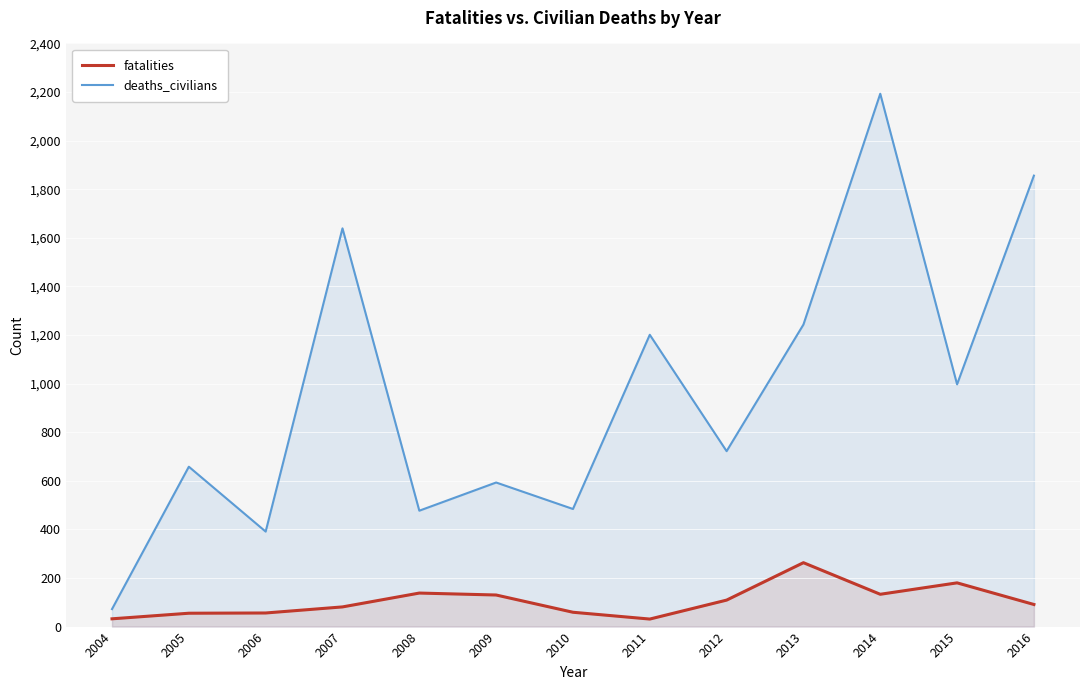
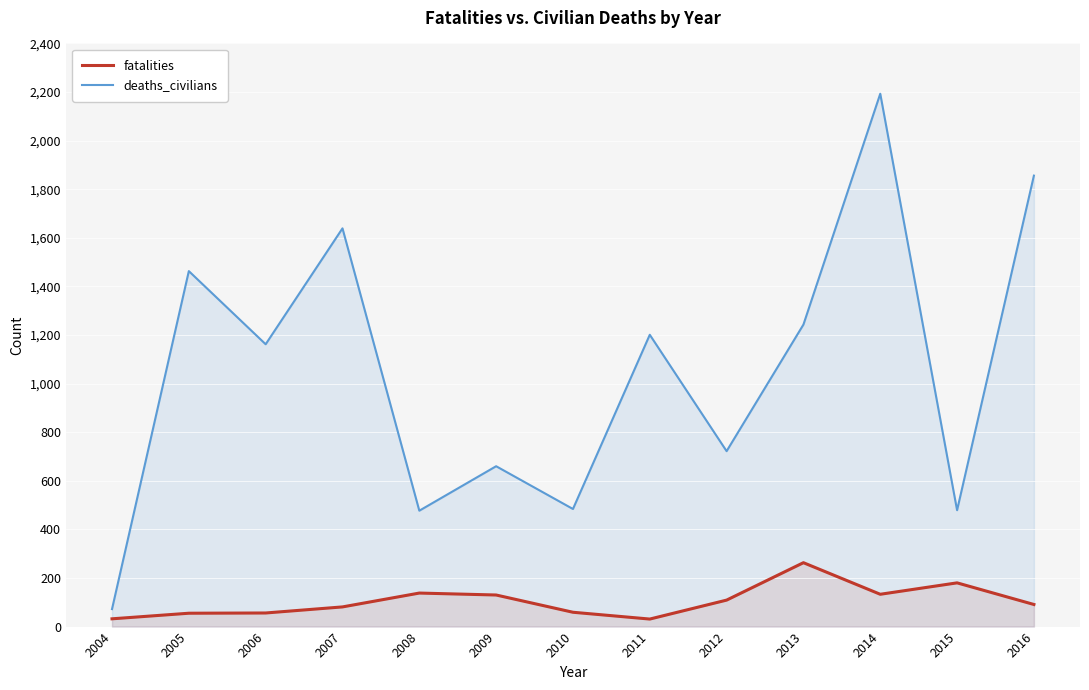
deaths_civilians, 2005: 660 -> 1,460
deaths_civilians, 2006: 390 -> 1,160
deaths_civilians, 2009: 590 -> 660
deaths_civilians, 2015: 1,000 -> 480
